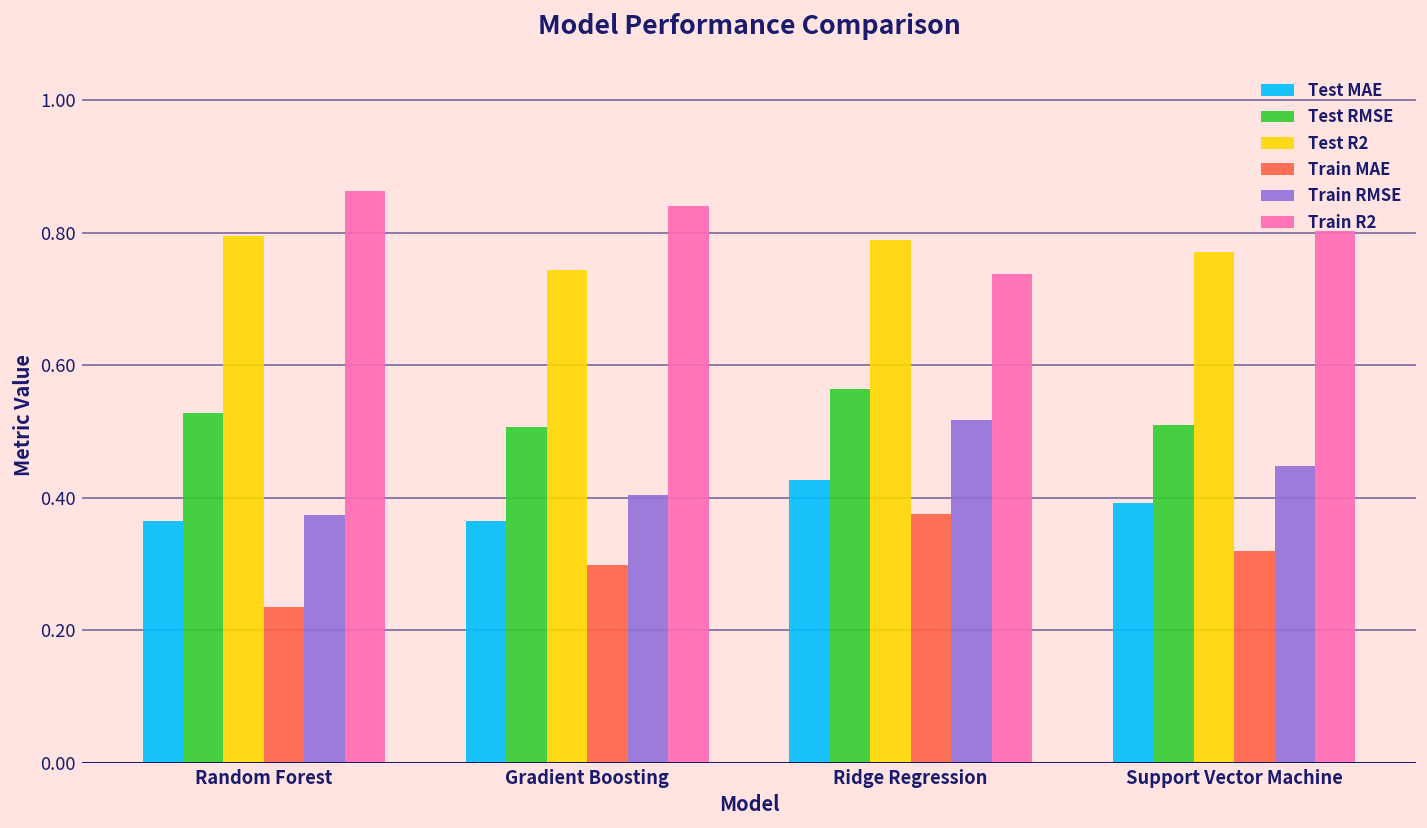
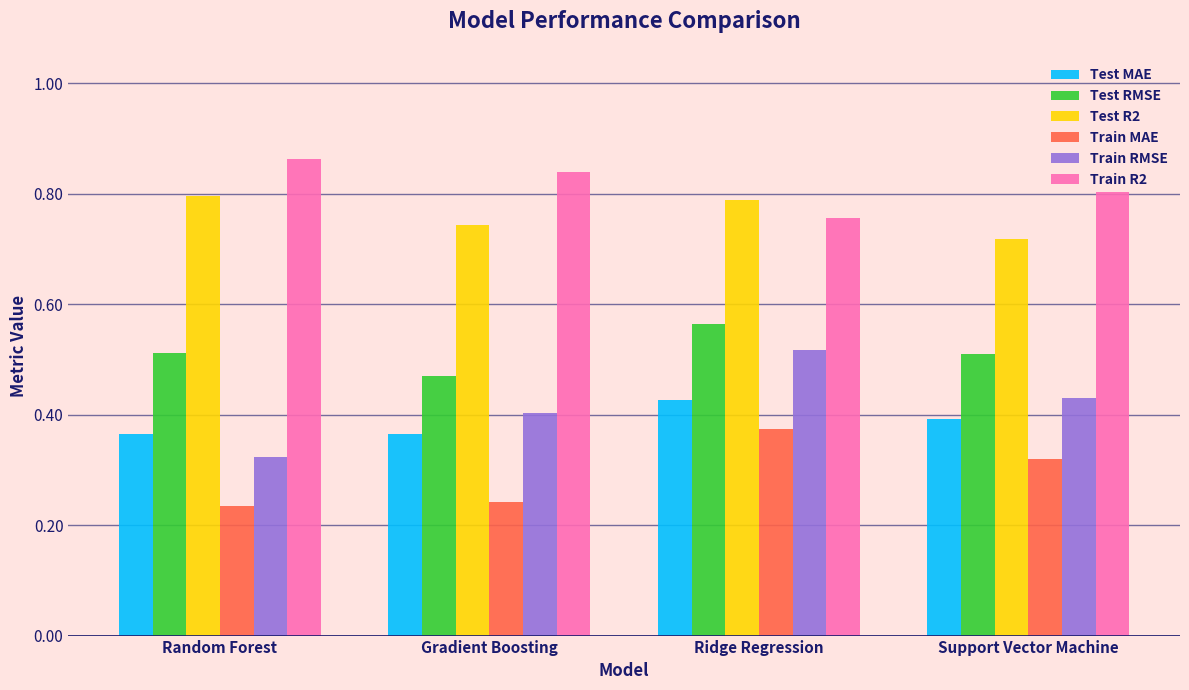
Test RMSE, Random Forest: 0.53 -> 0.51
Train RMSE, Random Forest: 0.37 -> 0.32
Test RMSE, Gradient Boosting: 0.51 -> 0.47
Train MAE, Gradient Boosting: 0.30 -> 0.24
Train R2, Ridge Regression: 0.74 -> 0.76
Test R2, Support Vector Machine: 0.77 -> 0.72
Train RMSE, Support Vector Machine: 0.45 -> 0.43
